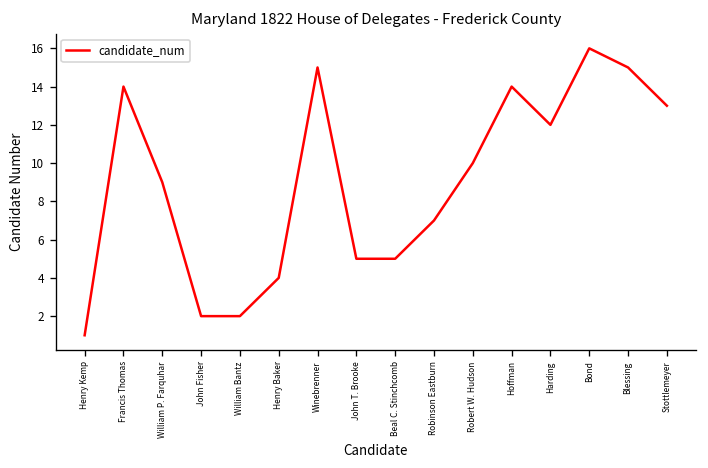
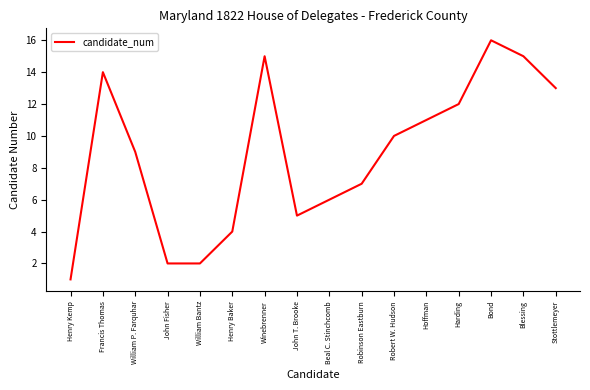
Beal C. Stinchcomb: 5 -> 6
Hoffman: 14 -> 11
